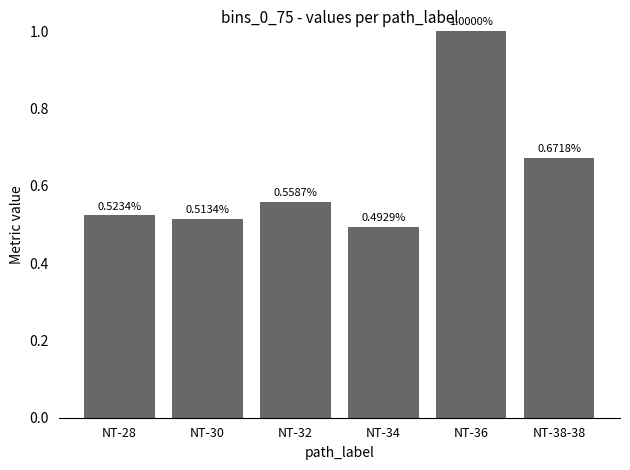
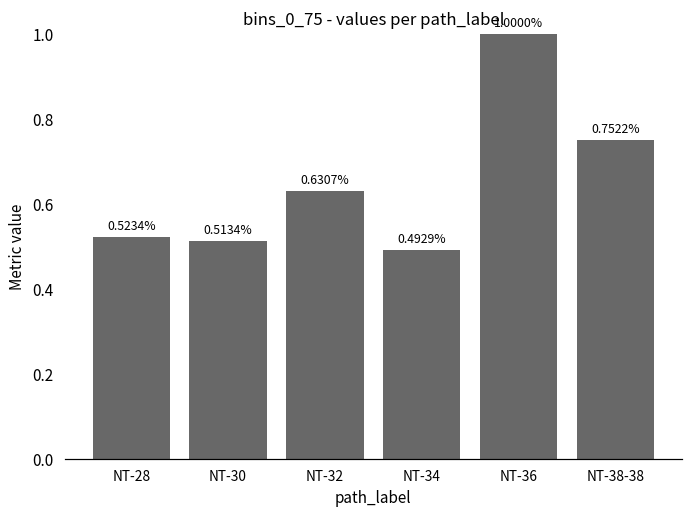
NT-32: 0.5587% -> 0.6307%
NT-38-38: 0.6718% -> 0.7522%
